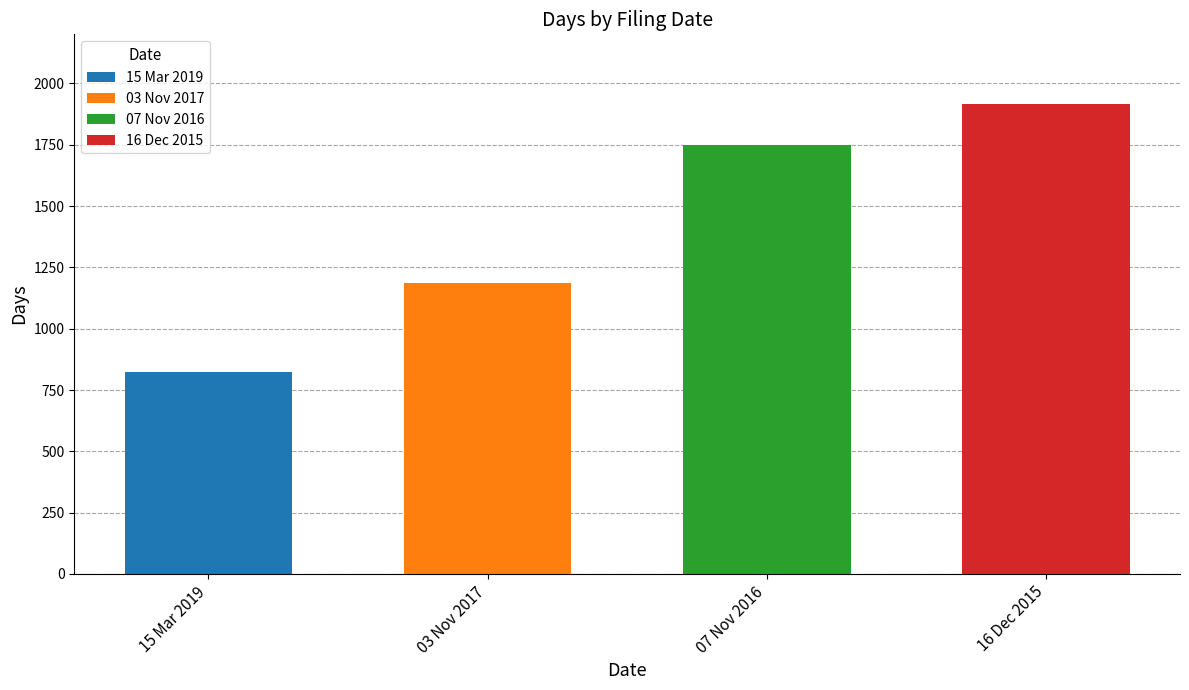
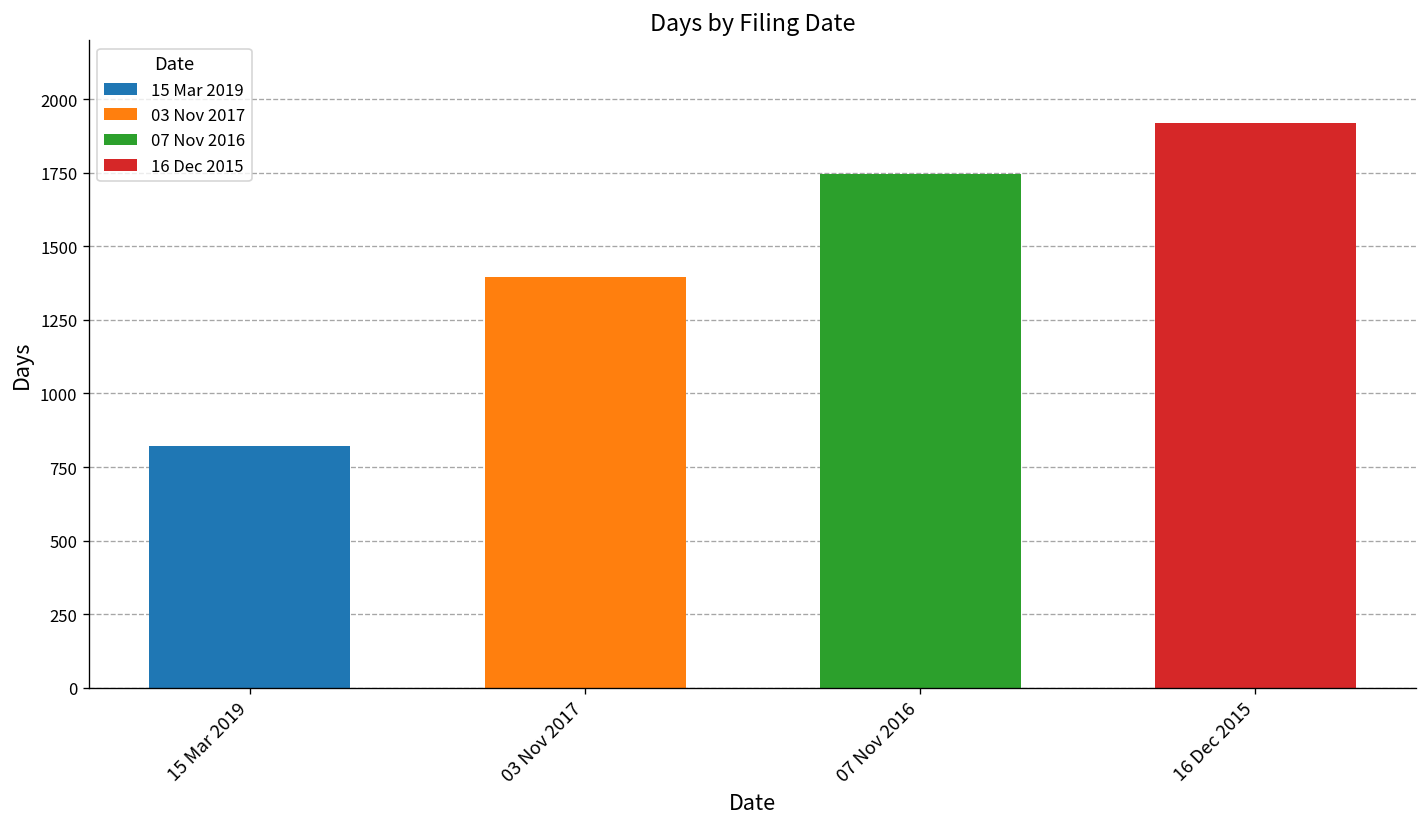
03 Nov 2017: 1190 -> 1400
